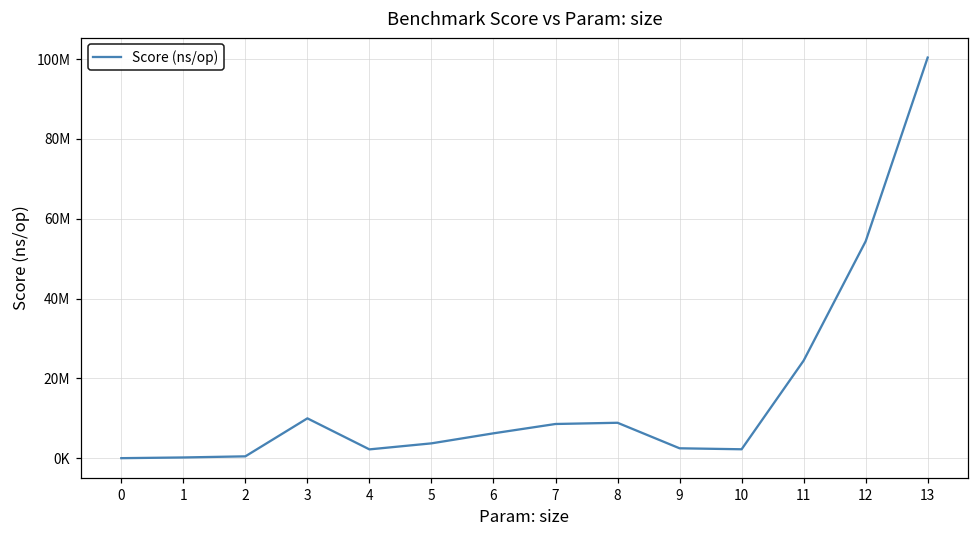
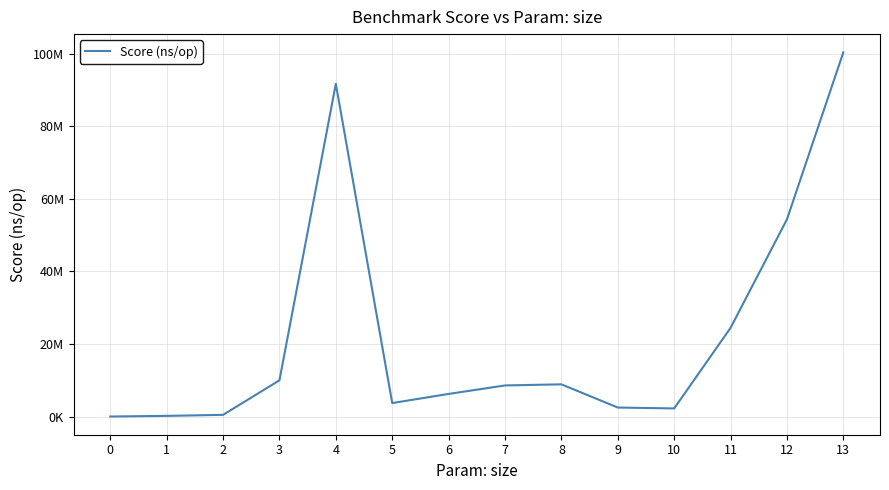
4: 2000000 -> 92000000
